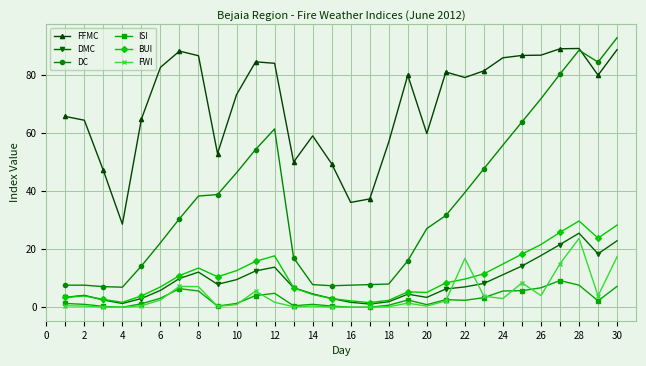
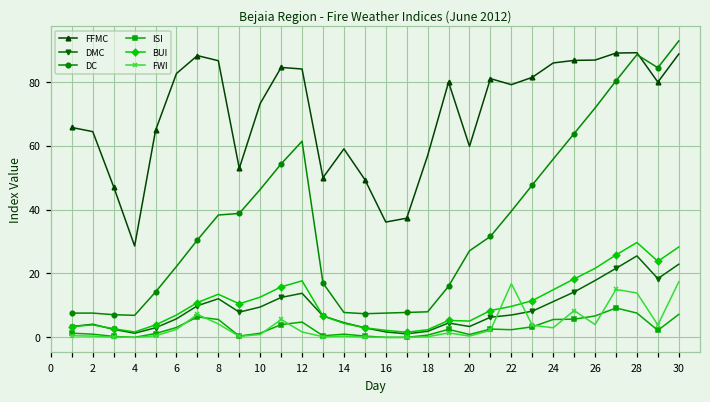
FWI, 8: 7 -> 4
FWI, 28: 24 -> 14
